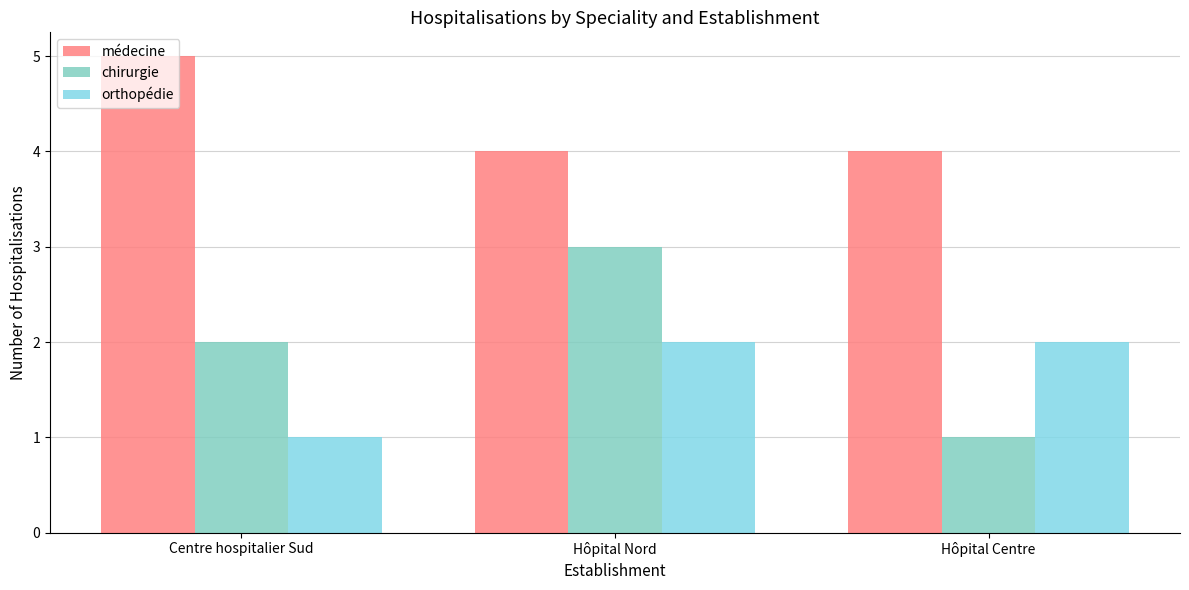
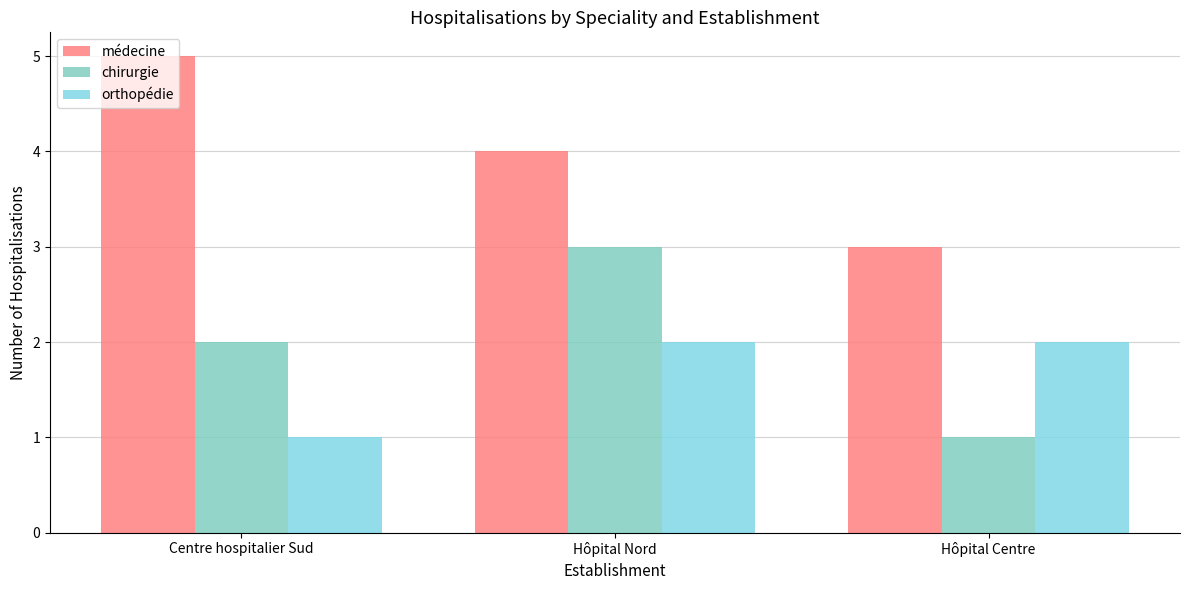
médecine, Hôpital Centre: 4 -> 3
